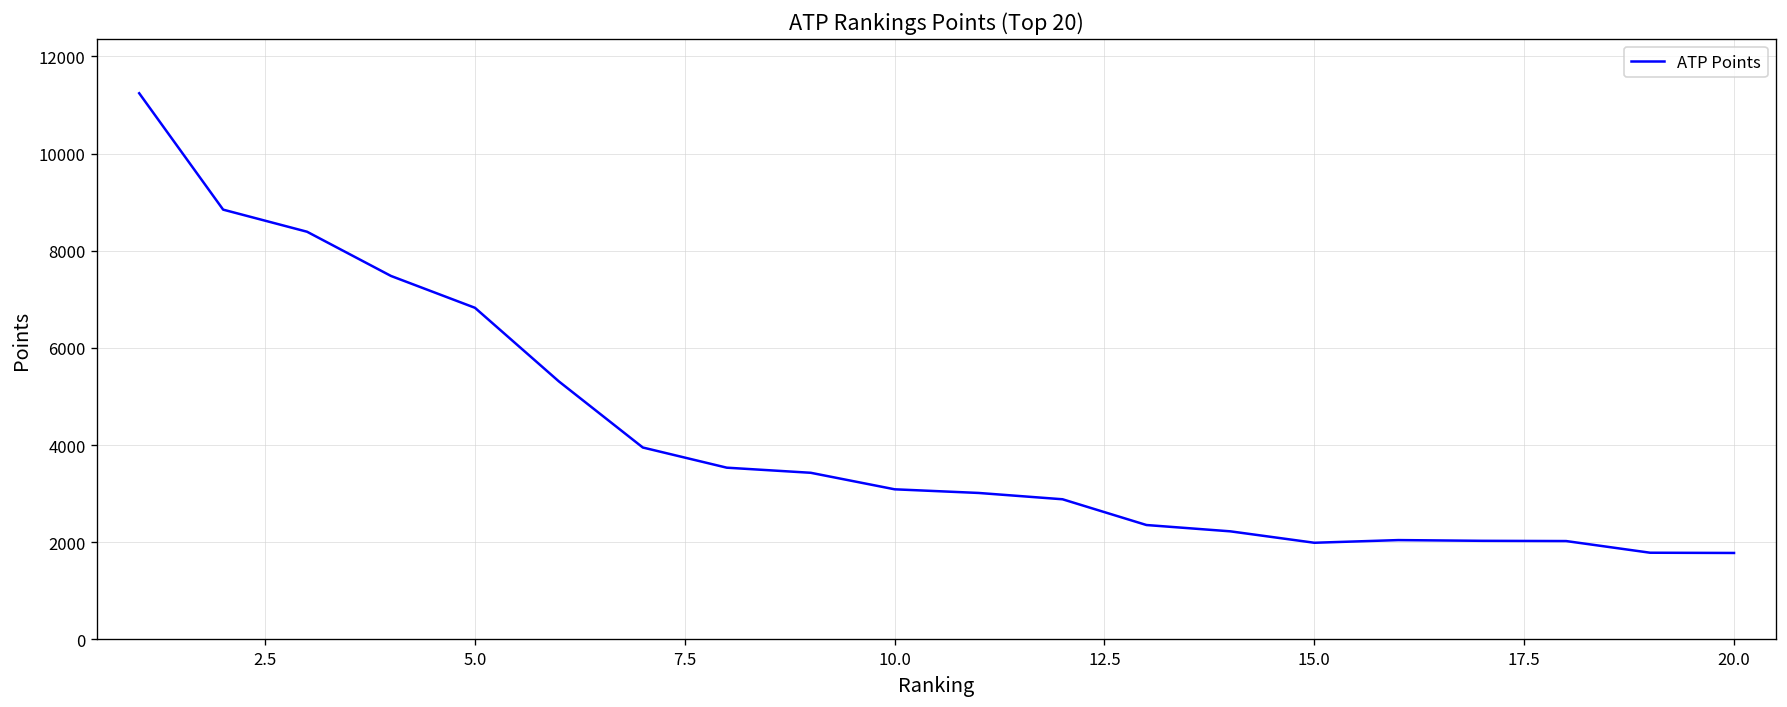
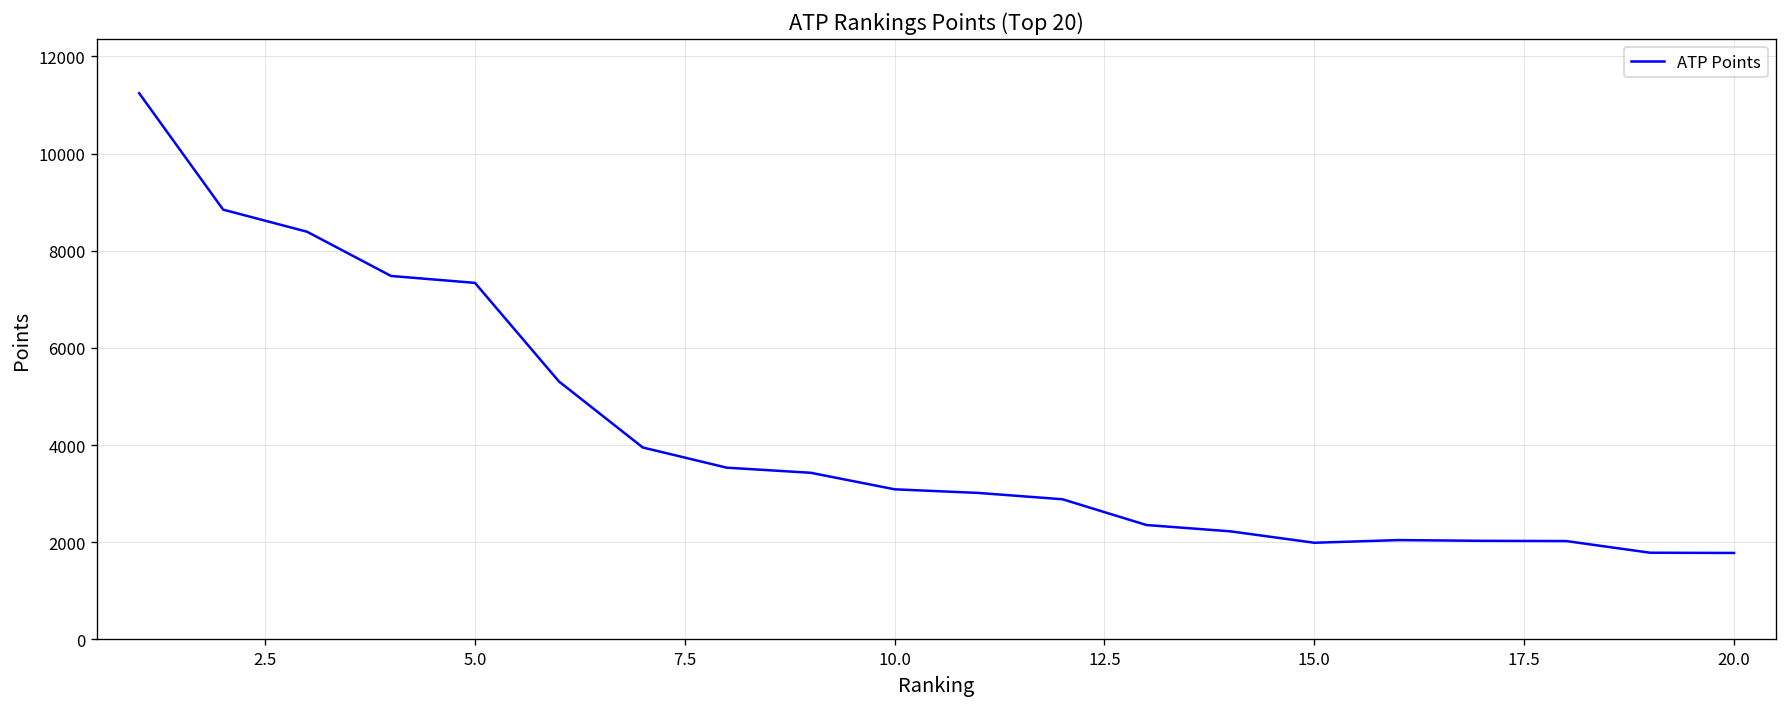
5.0: 6800 -> 7300
